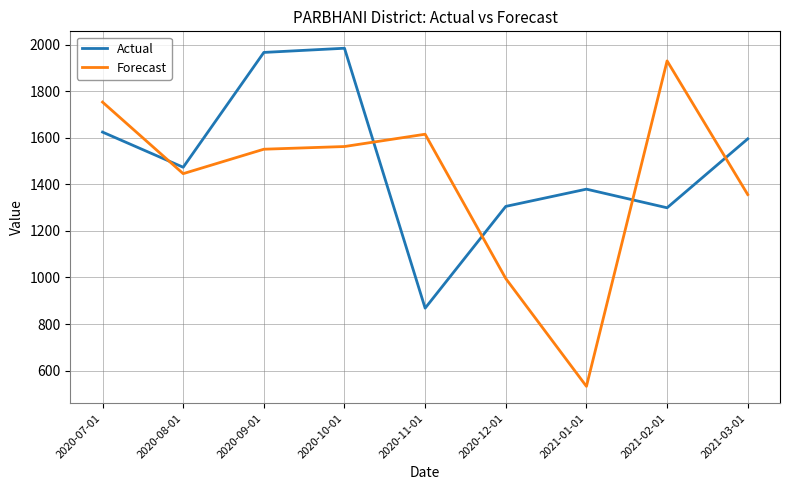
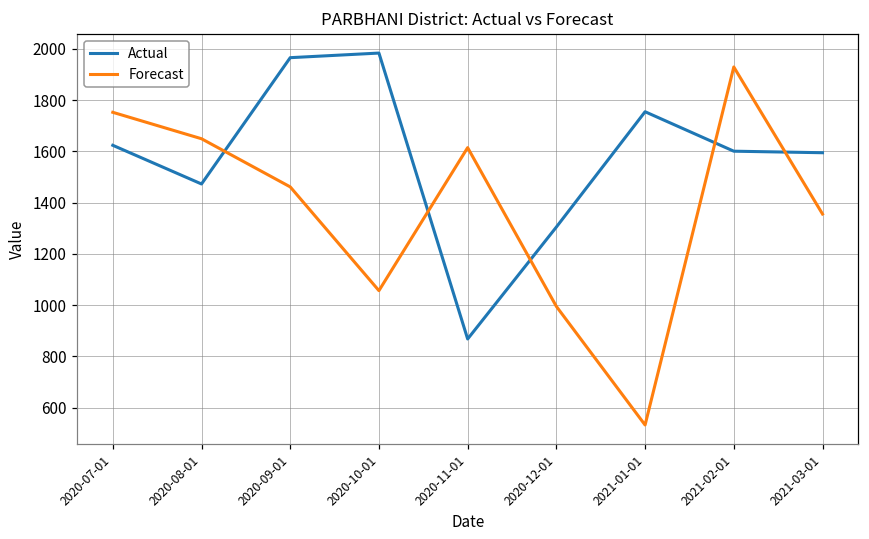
Forecast, 2020-08-01: 1450 -> 1650
Forecast, 2020-09-01: 1550 -> 1460
Forecast, 2020-10-01: 1560 -> 1060
Actual, 2021-01-01: 1380 -> 1760
Actual, 2021-02-01: 1300 -> 1600
